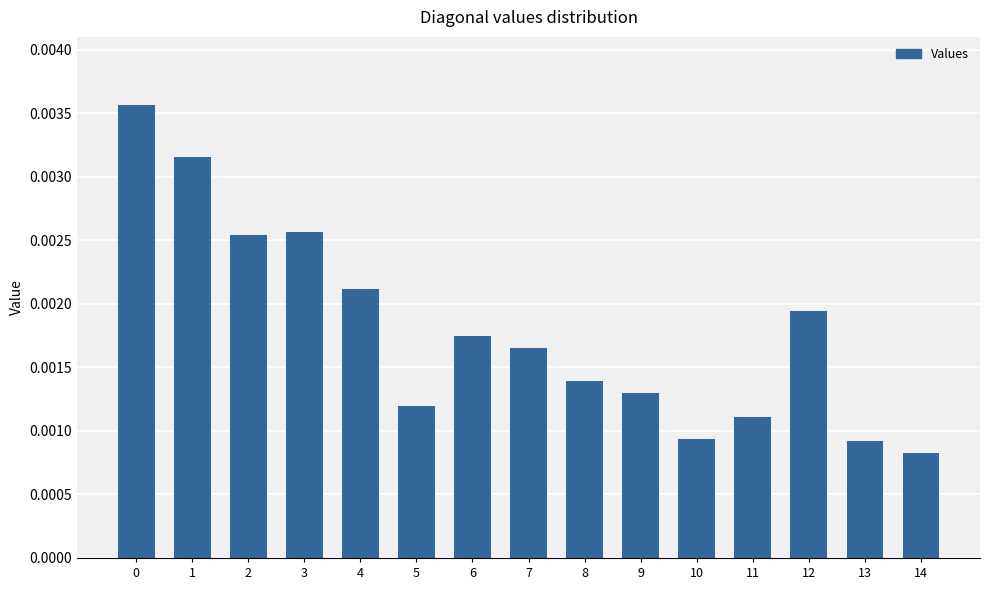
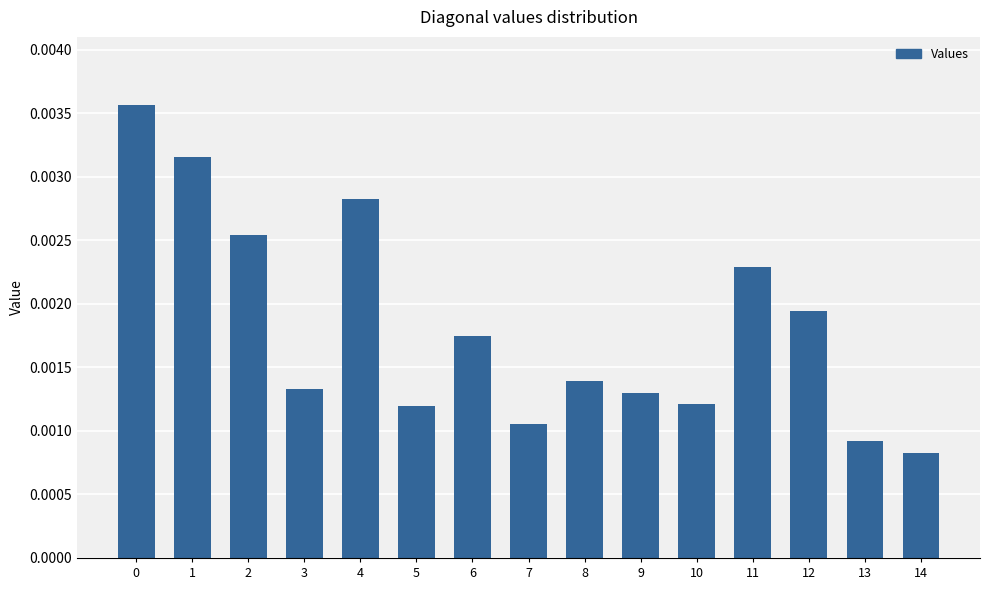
3: 0.00256 -> 0.00133
4: 0.00211 -> 0.00282
7: 0.00165 -> 0.00106
10: 0.00093 -> 0.00121
11: 0.00111 -> 0.00229
